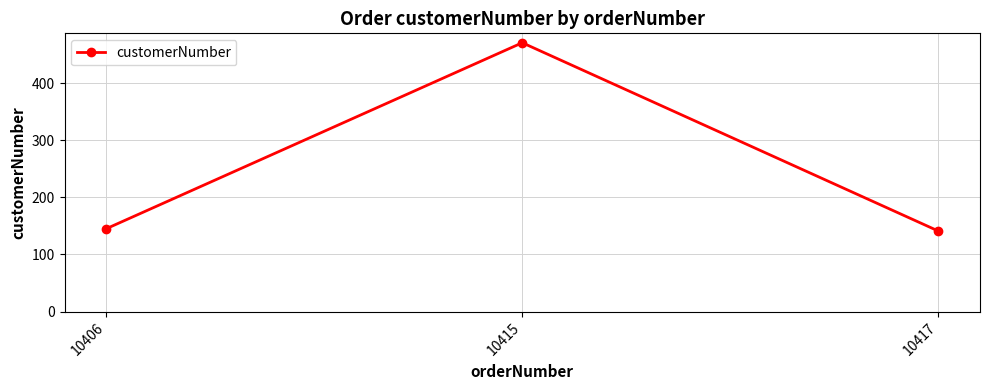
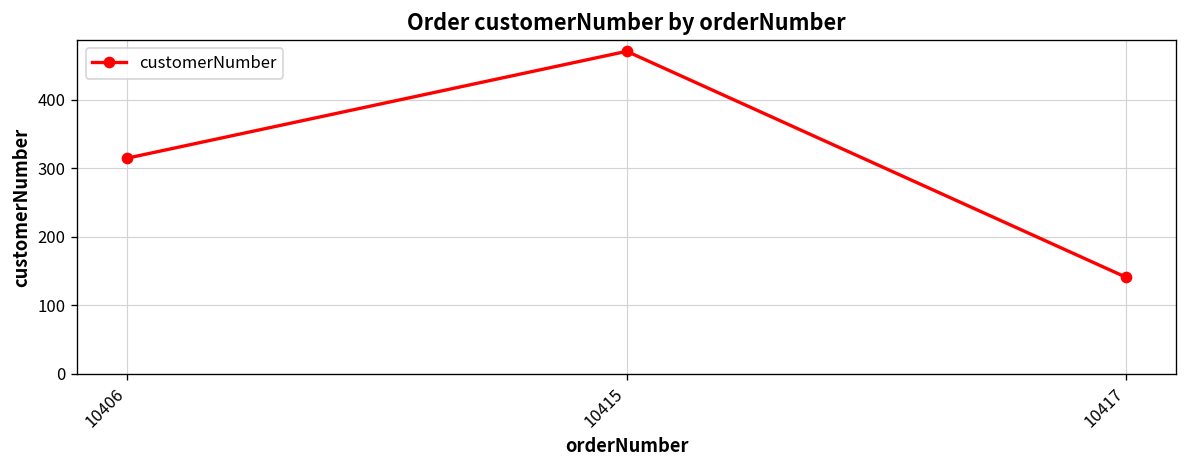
10406: 150 -> 320
